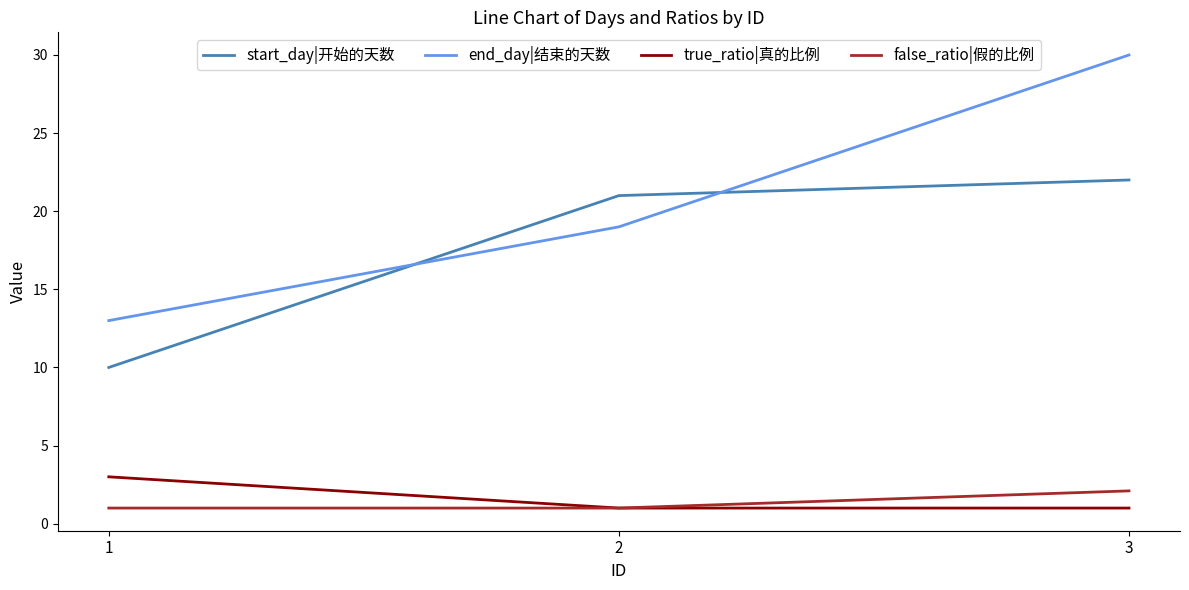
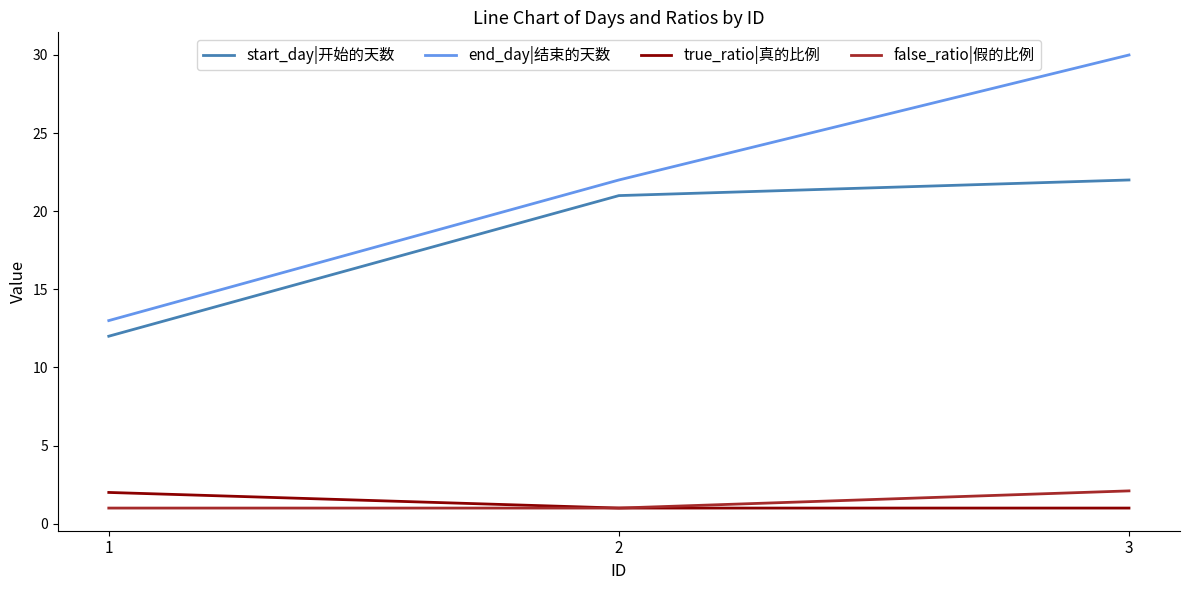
start_day|开始的天数, 1: 10 -> 12
true_ratio|真的比例, 1: 3 -> 2
end_day|结束的天数, 2: 19 -> 22
